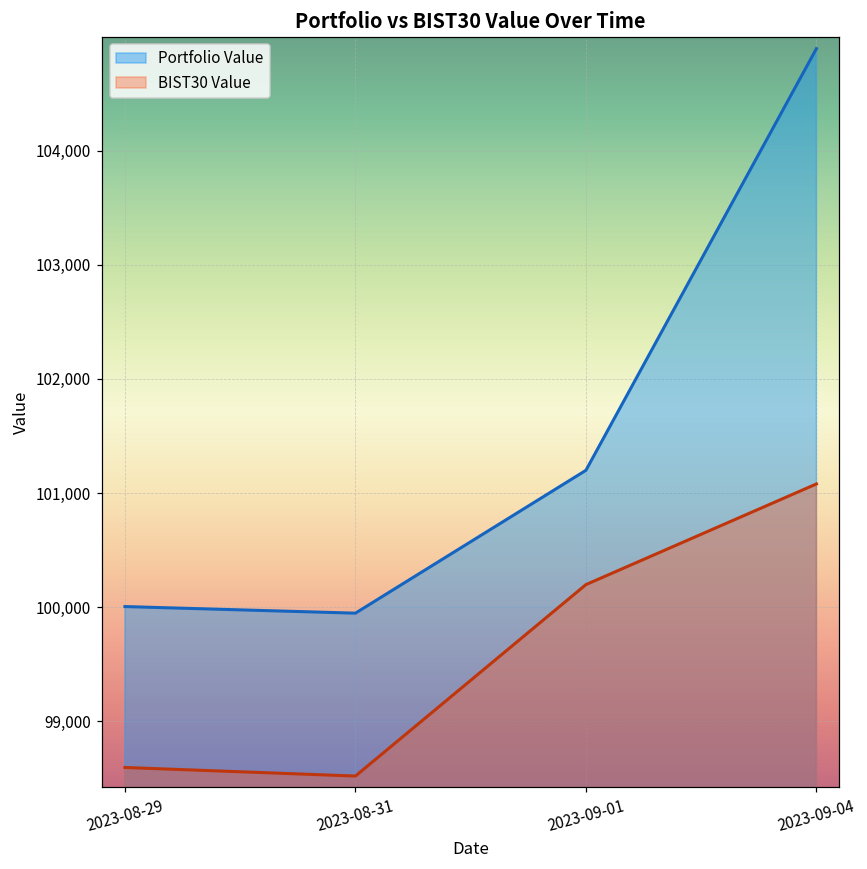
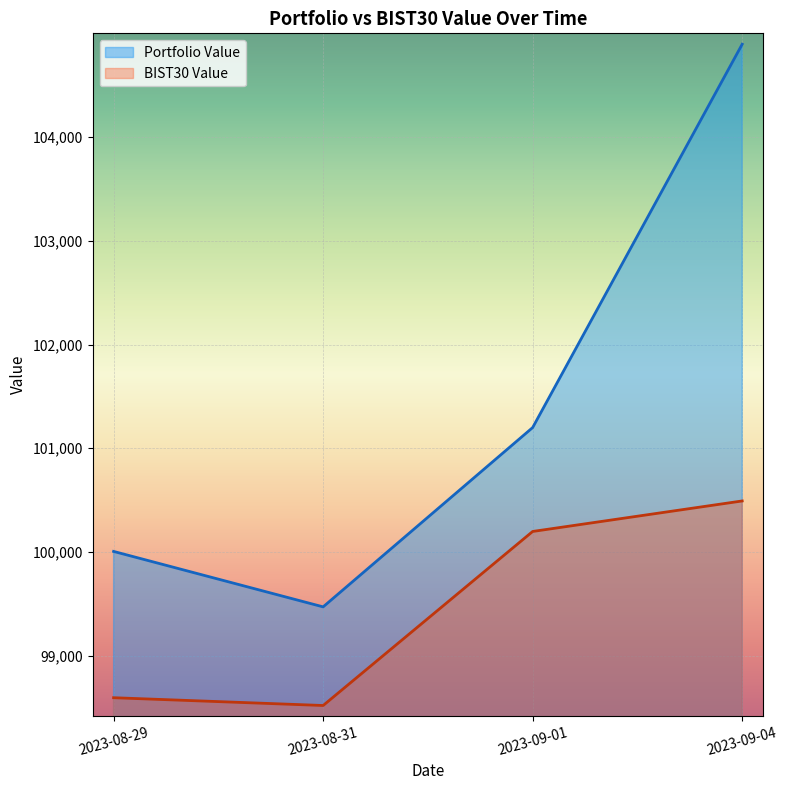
Portfolio Value, 2023-08-31: 99,950 -> 99,470
BIST30 Value, 2023-09-04: 101,080 -> 100,490
